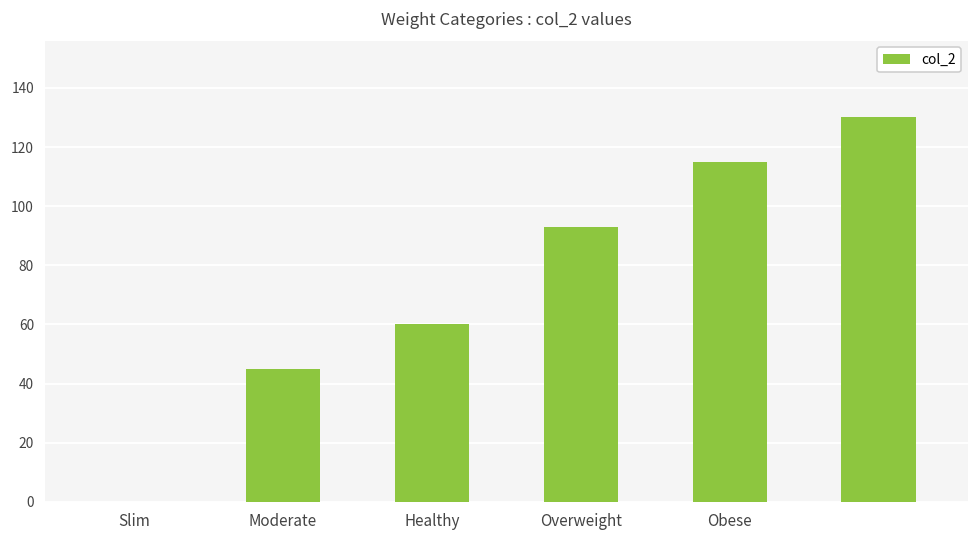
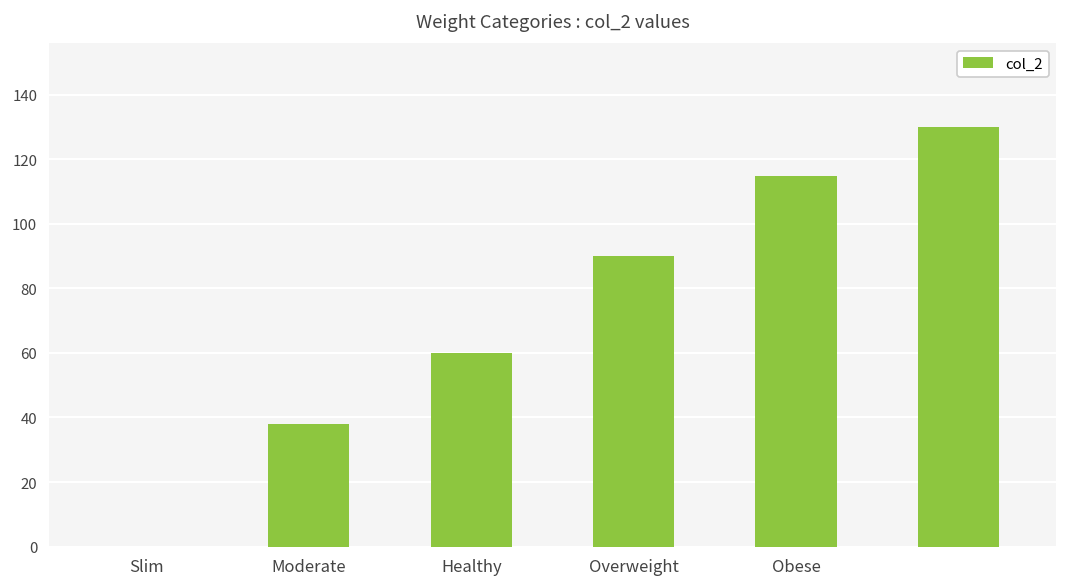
Moderate: 45 -> 38
Overweight: 93 -> 90
